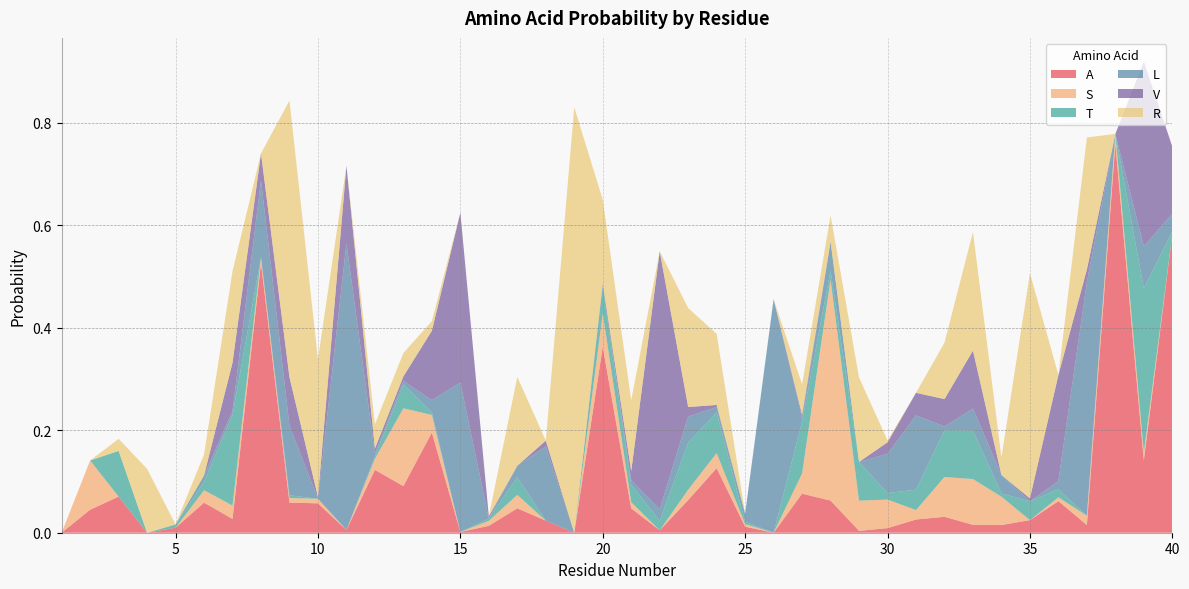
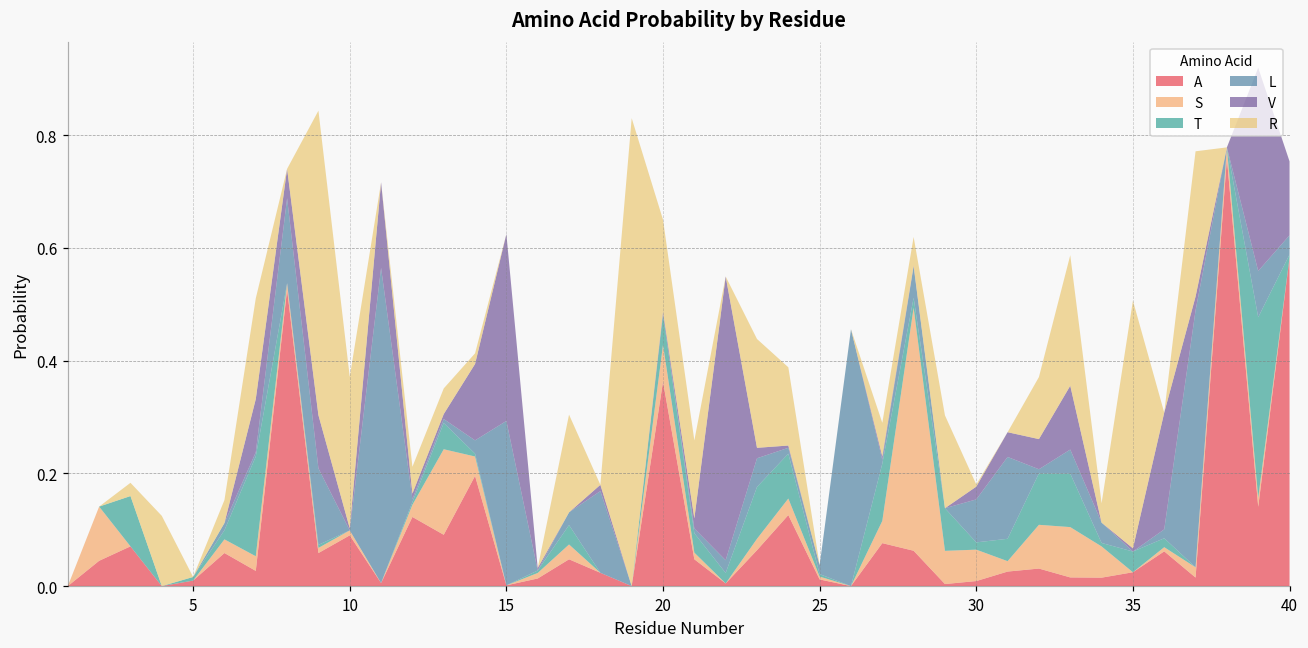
A, 10: 0.06 -> 0.09
